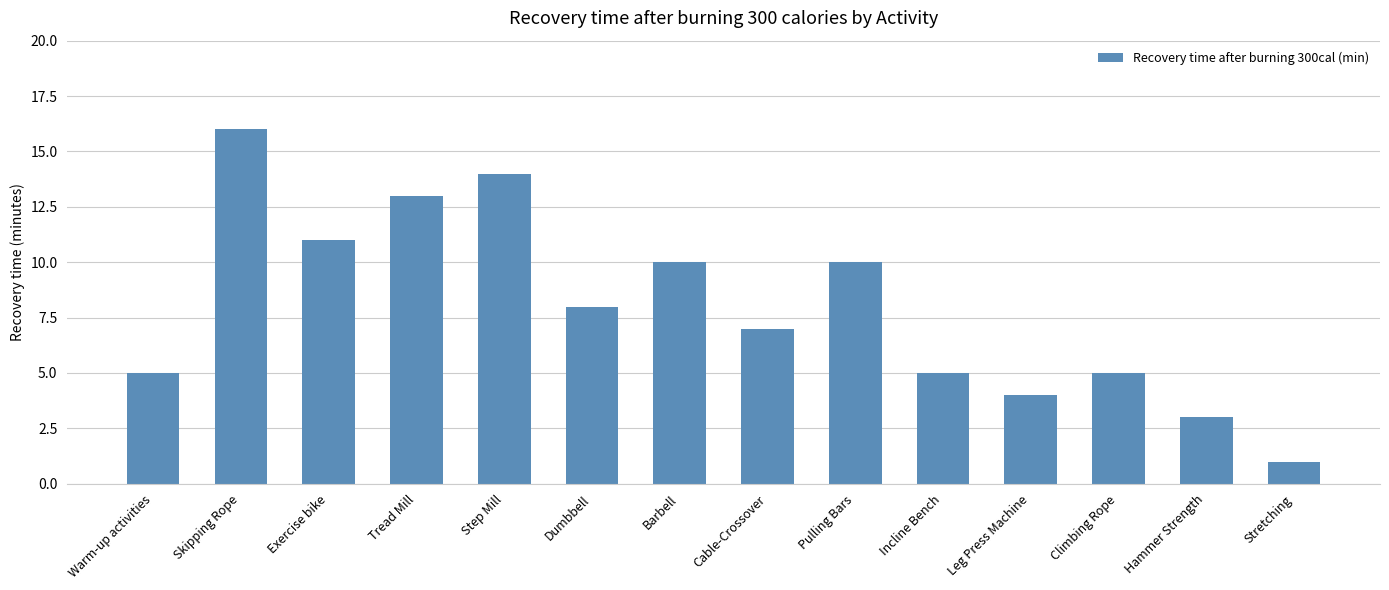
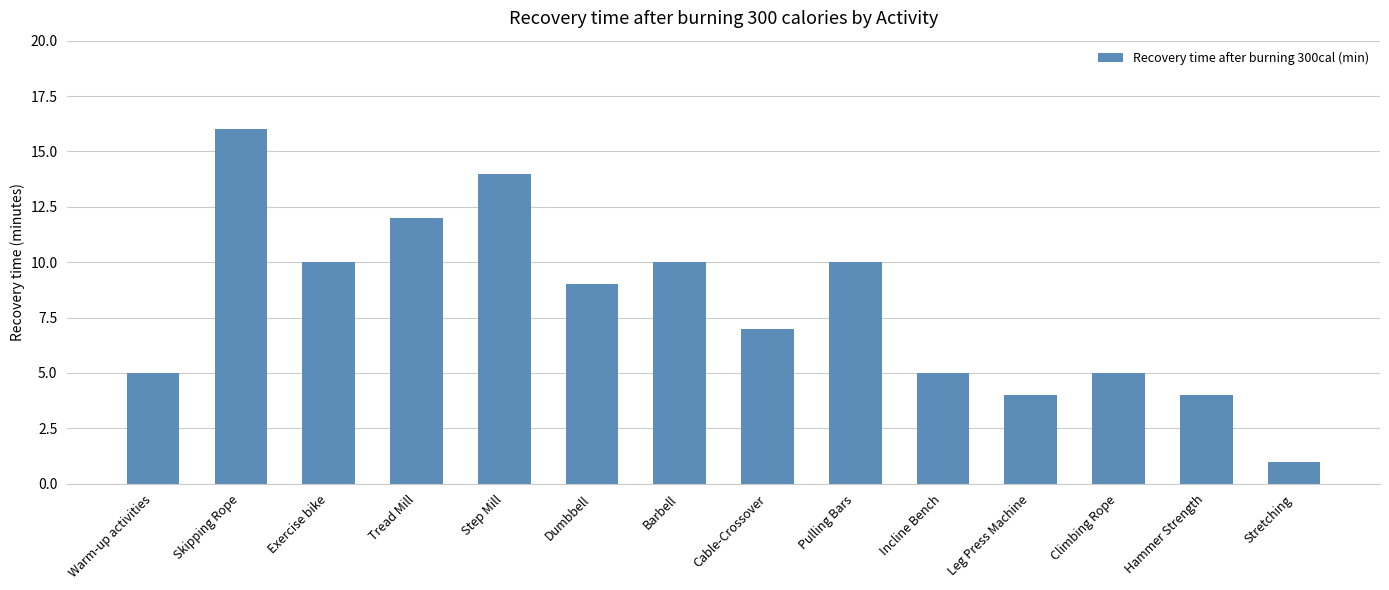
Exercise bike: 11 -> 10
Tread Mill: 13 -> 12
Dumbbell: 8 -> 9
Hammer Strength: 3 -> 4
